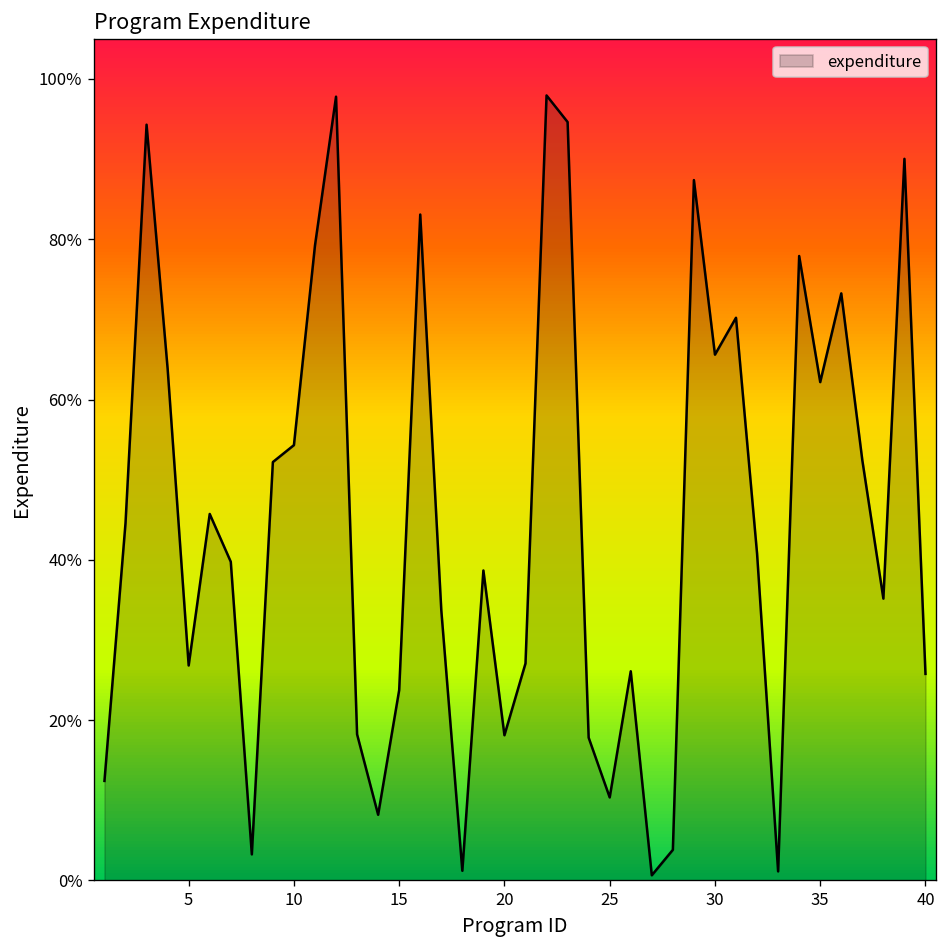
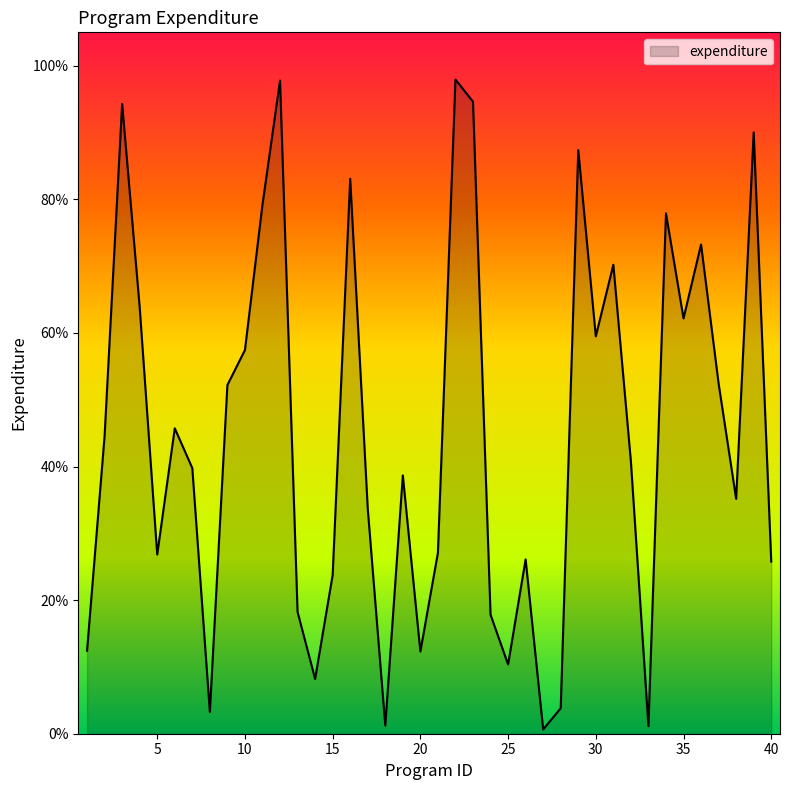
10: 54% -> 57%
20: 18% -> 12%
30: 66% -> 59%
